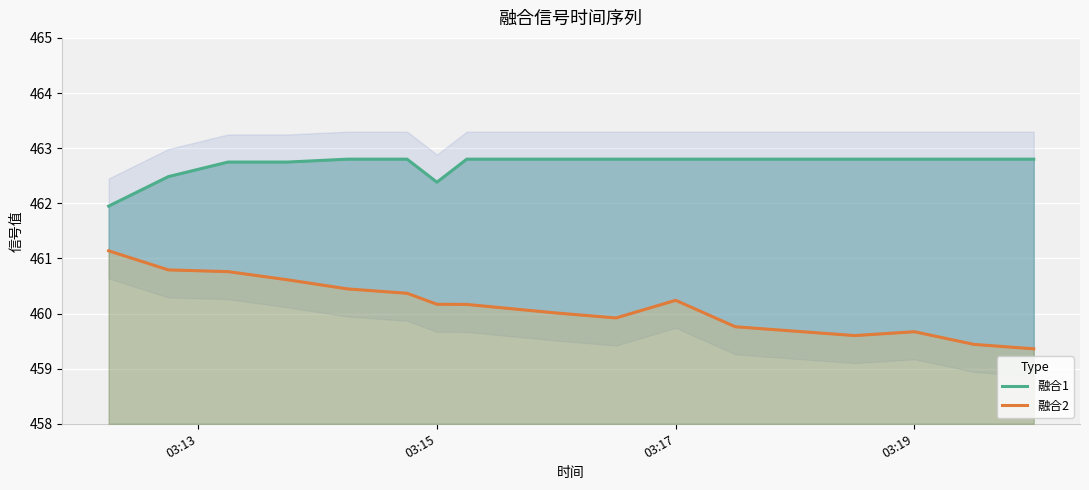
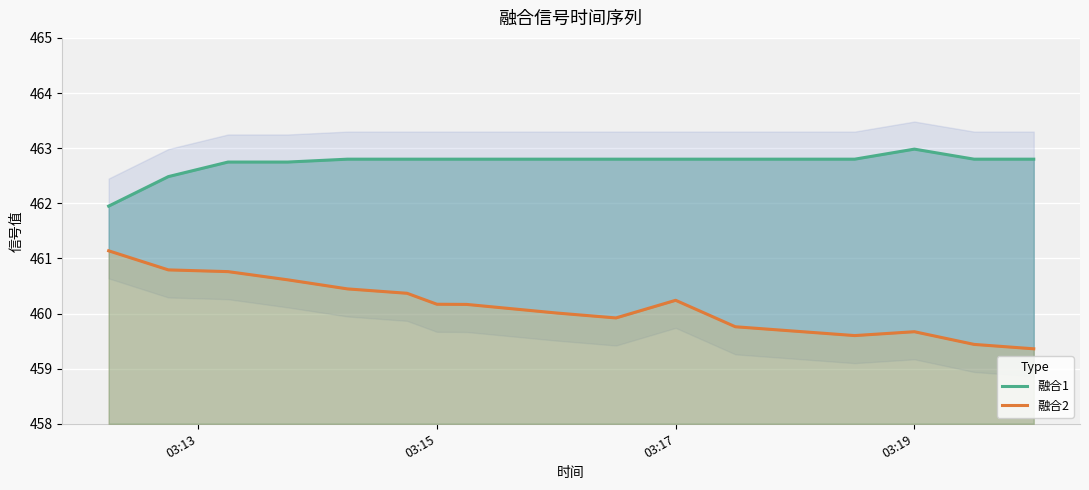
融合1, 03:15: 462.4 -> 462.8
融合1, 03:19: 462.8 -> 463.0
